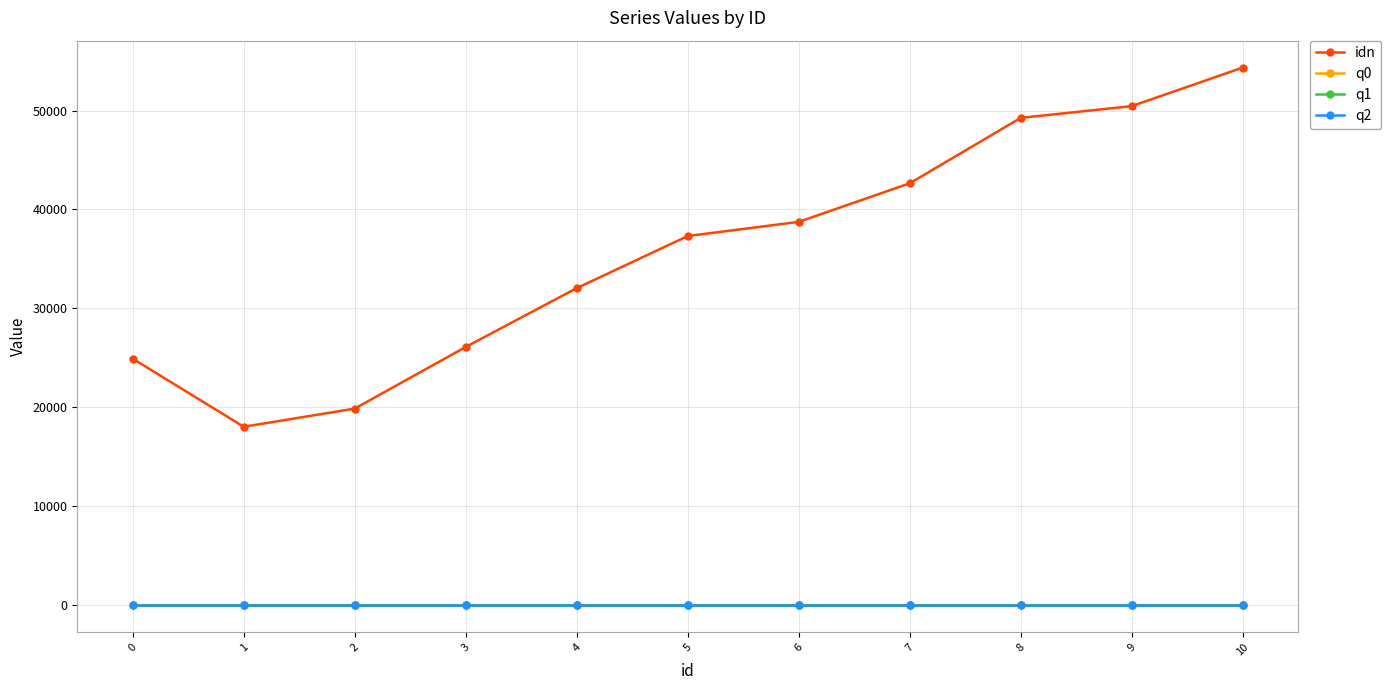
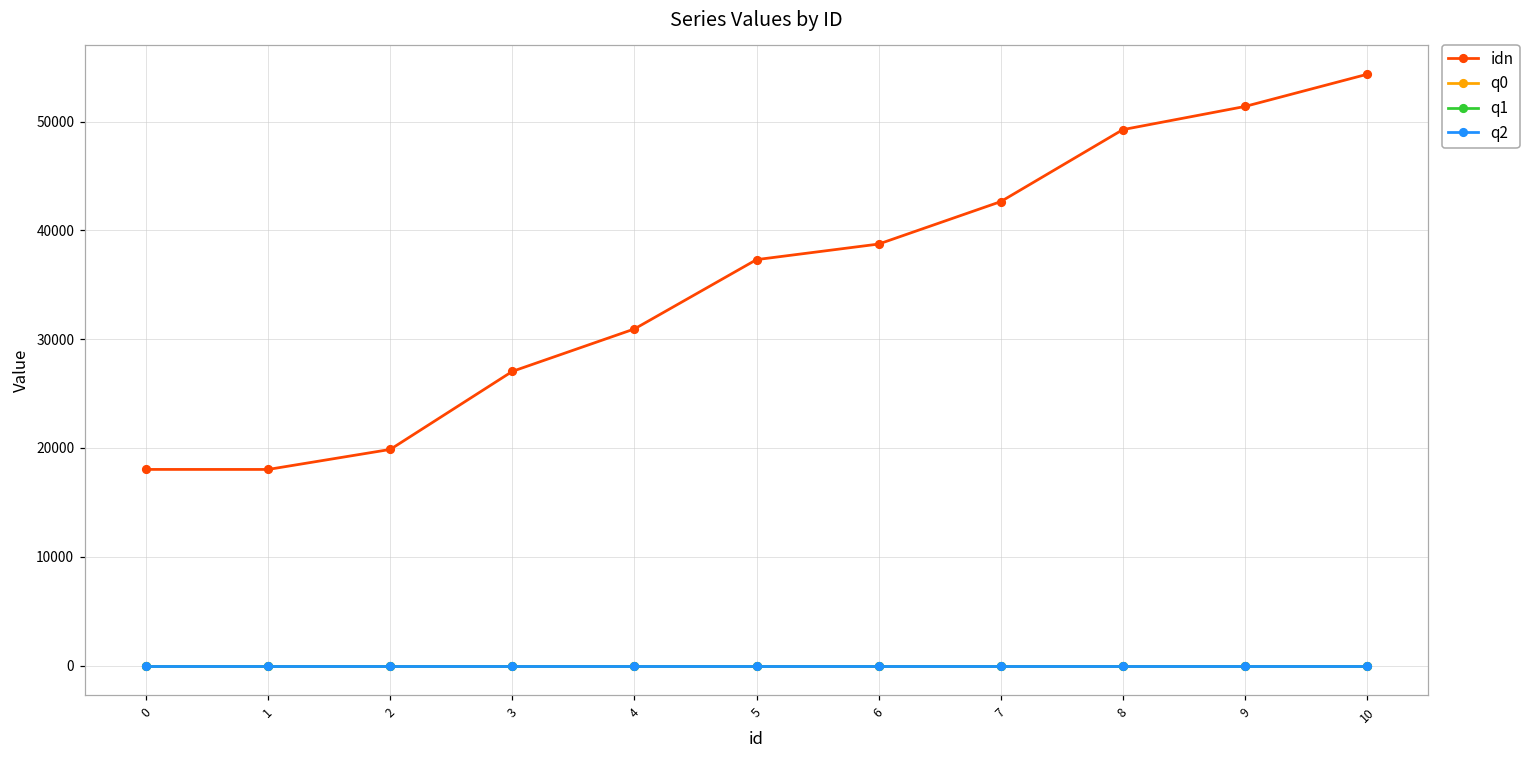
idn, 0: 25000 -> 18000
idn, 3: 26000 -> 27000
idn, 4: 32000 -> 31000
idn, 9: 50000 -> 51000
